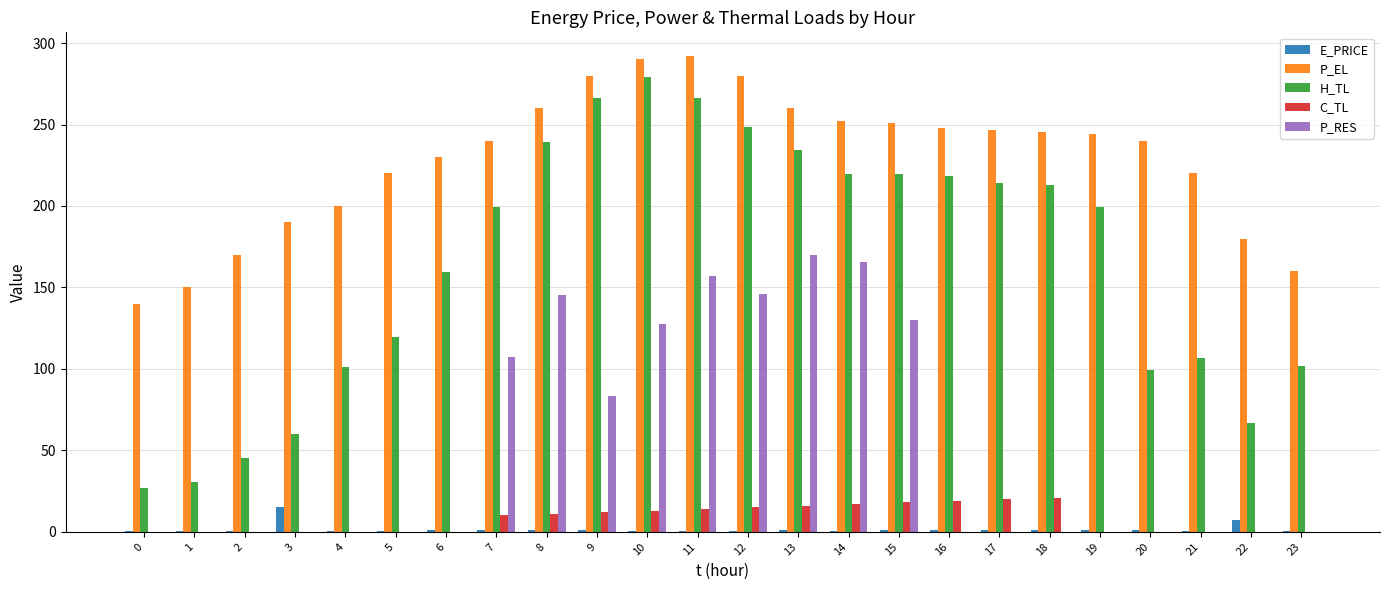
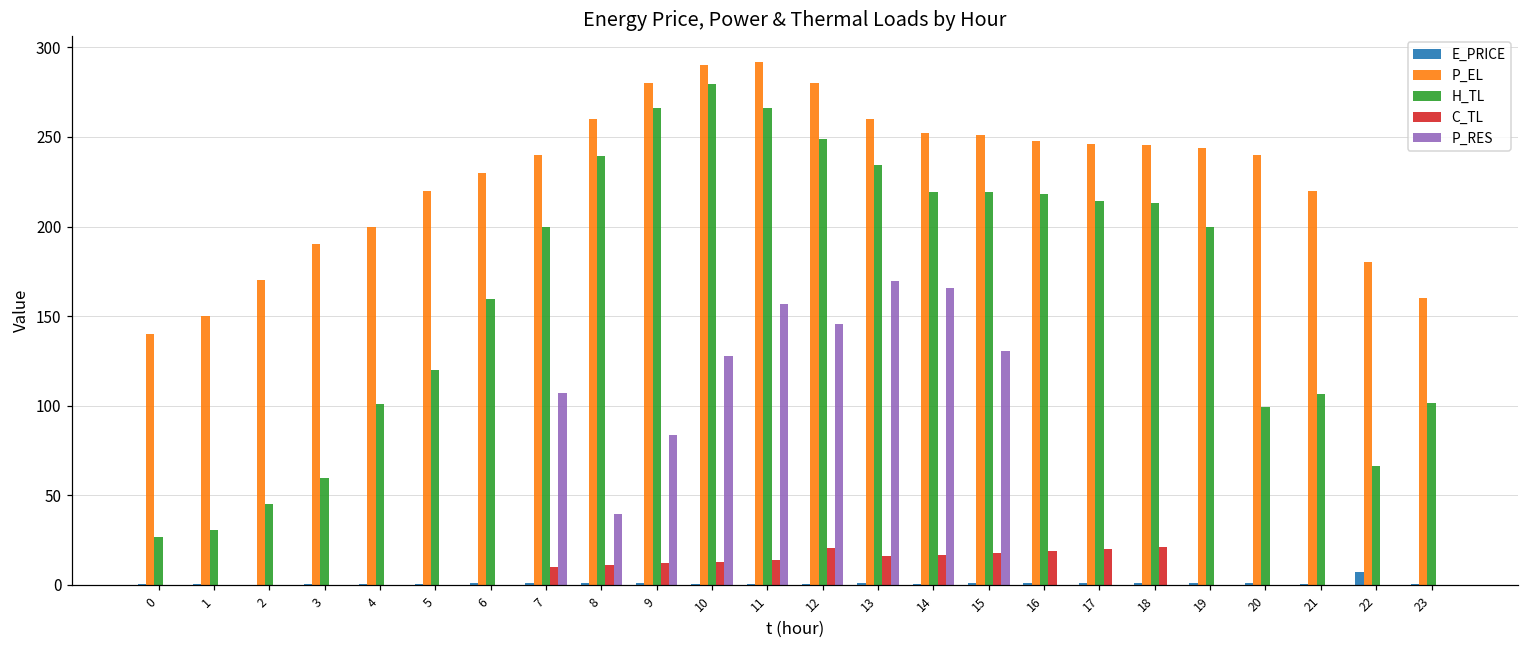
E_PRICE, 3: 15 -> 0
P_RES, 8: 145 -> 40
C_TL, 12: 15 -> 20
